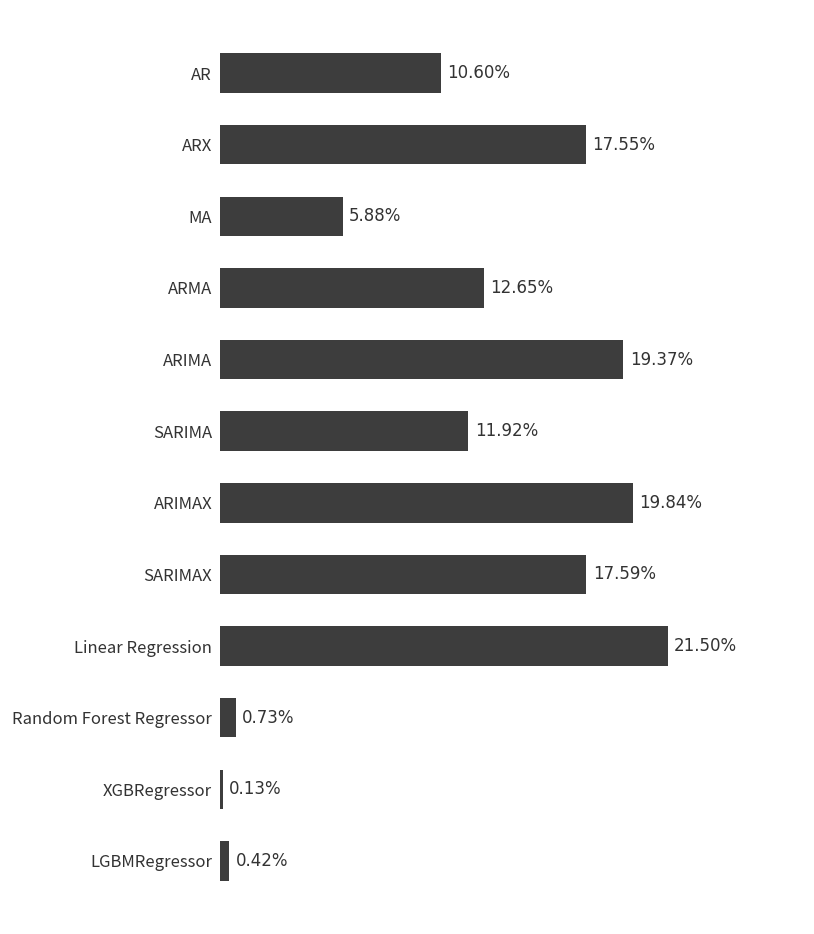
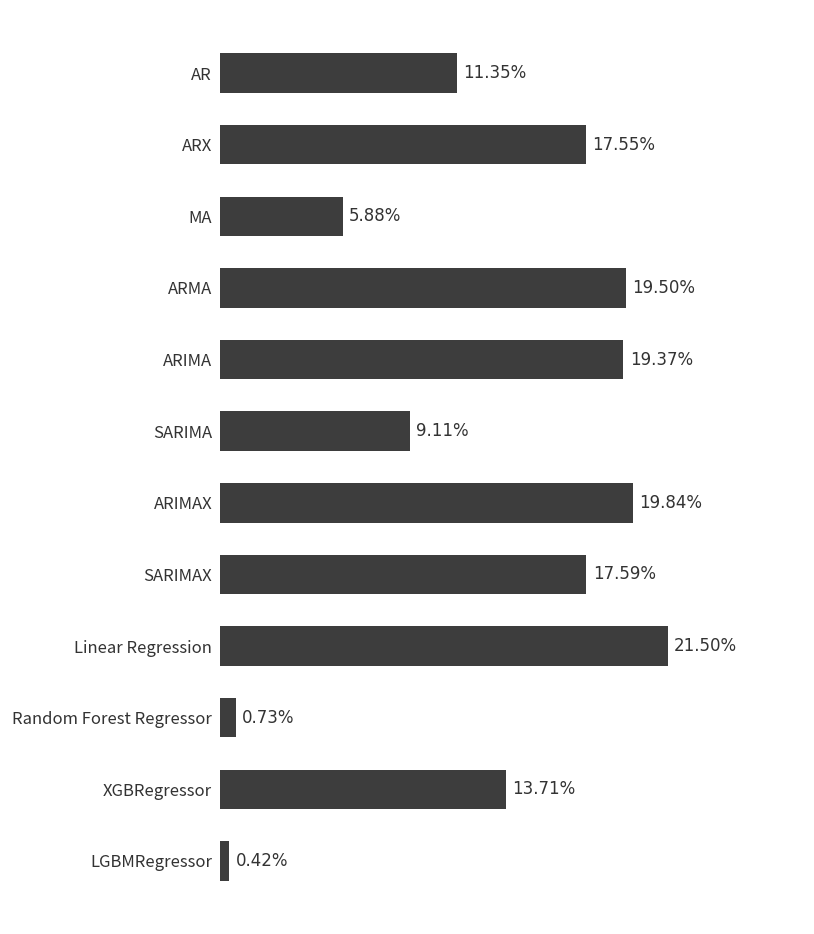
AR: 10.60% -> 11.35%
ARMA: 12.65% -> 19.50%
SARIMA: 11.92% -> 9.11%
XGBRegressor: 0.13% -> 13.71%
